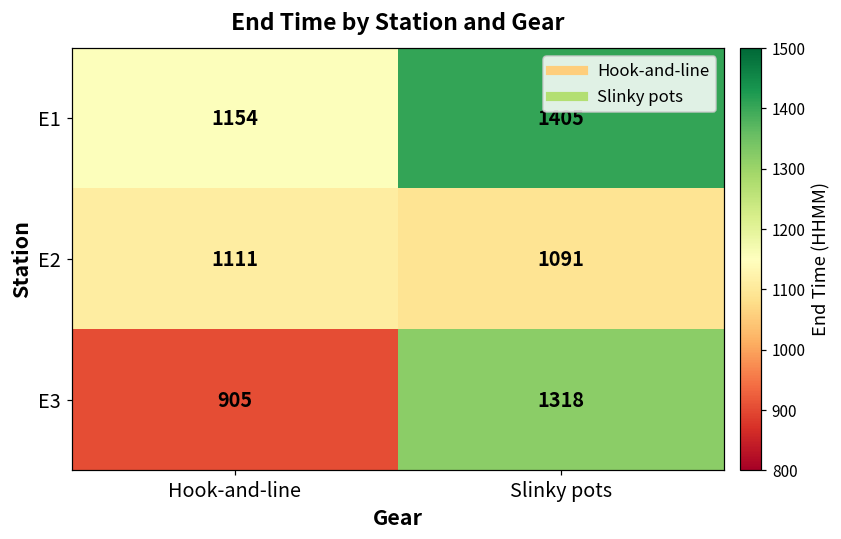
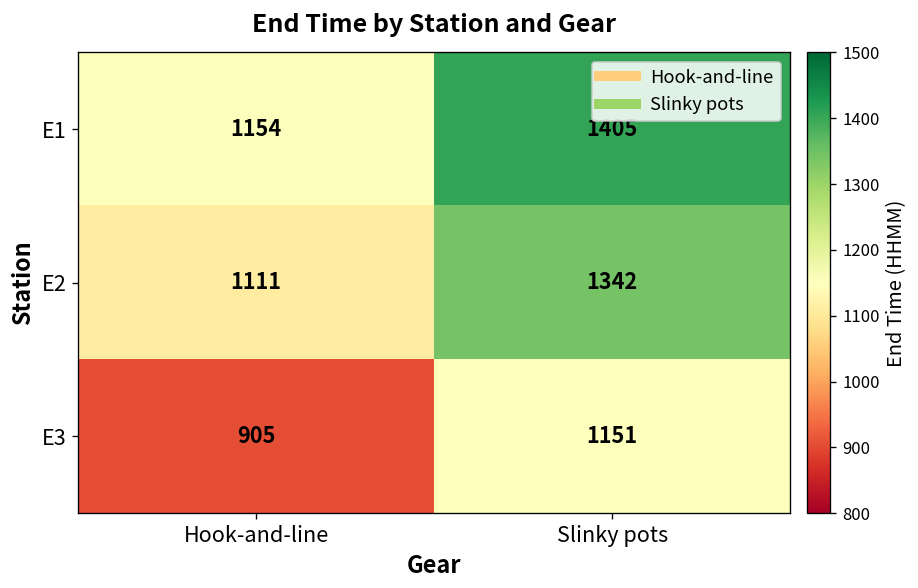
E2, Slinky pots: 1091 -> 1342
E3, Slinky pots: 1318 -> 1151
